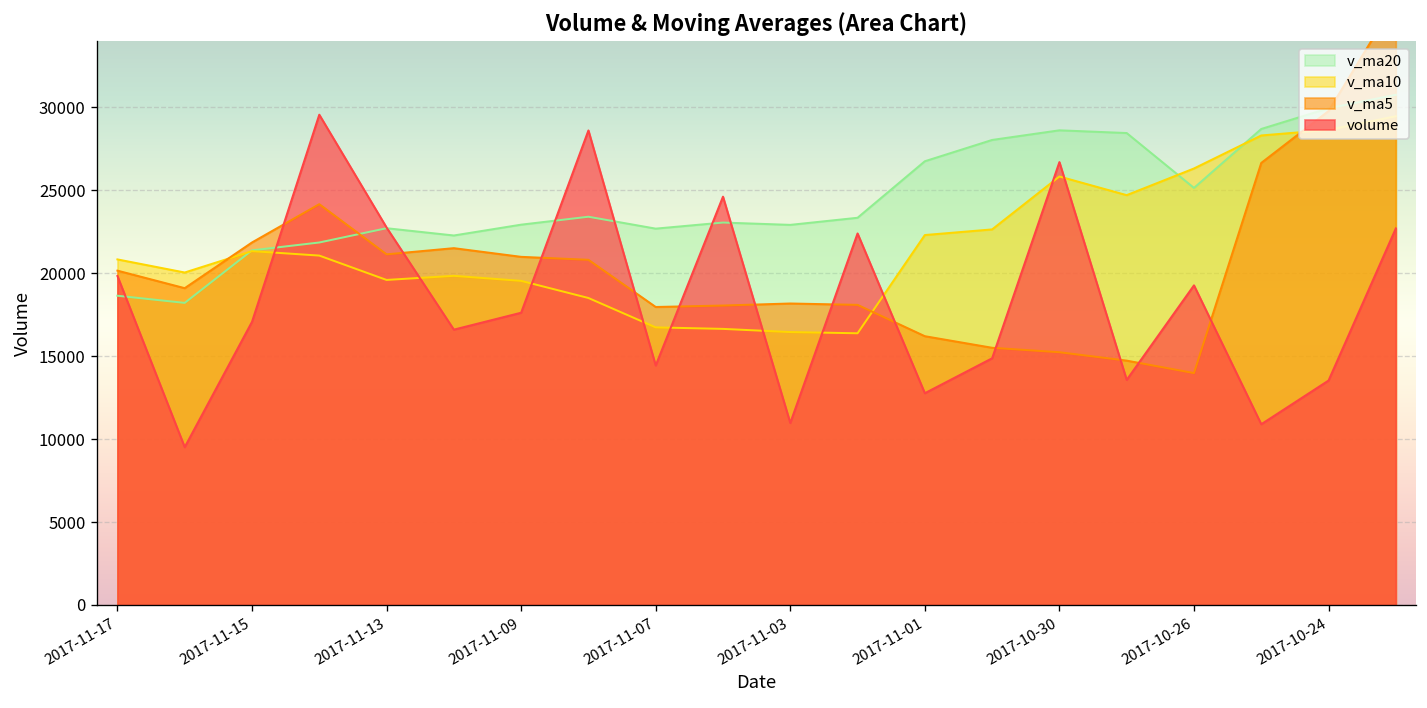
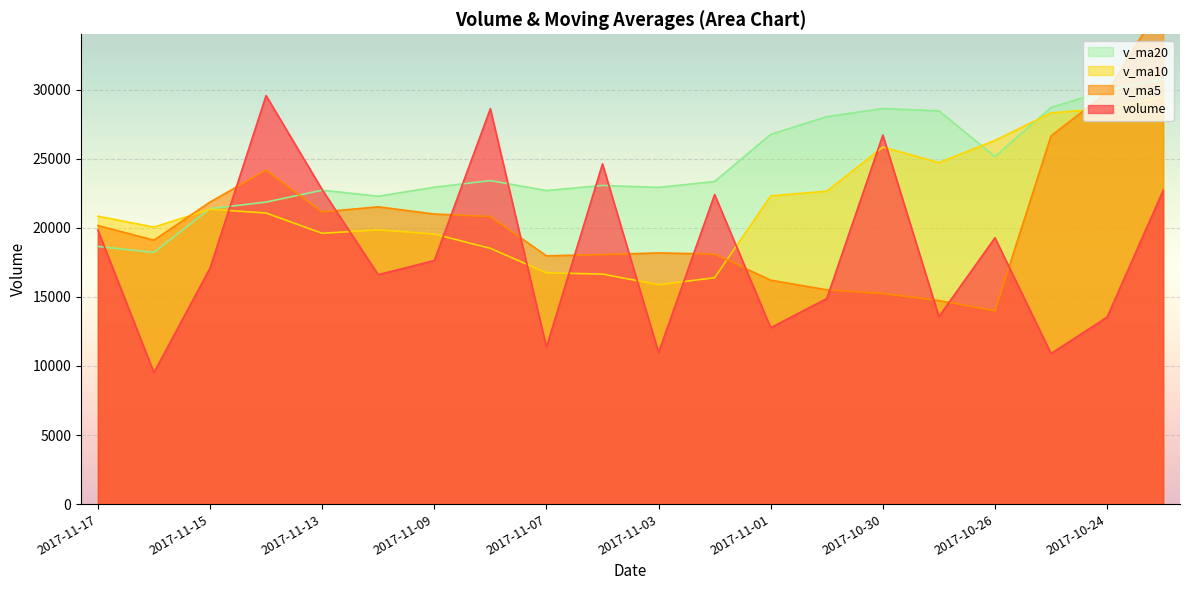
volume, 2017-11-07: 14400 -> 11400
v_ma10, 2017-11-03: 16500 -> 15900
